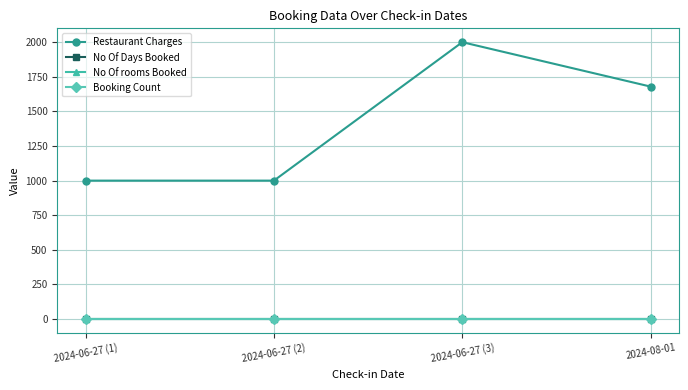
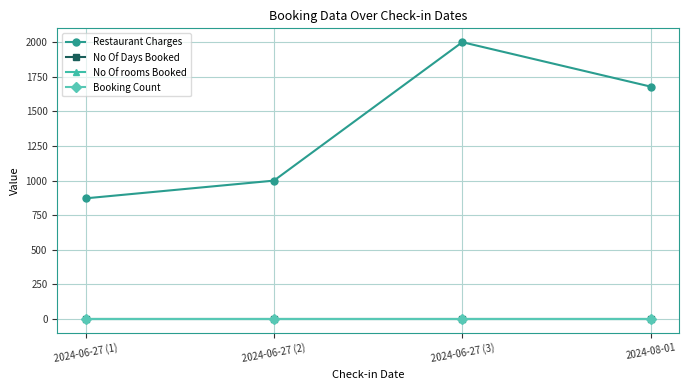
Restaurant Charges, 2024-06-27 (1): 1000 -> 870
